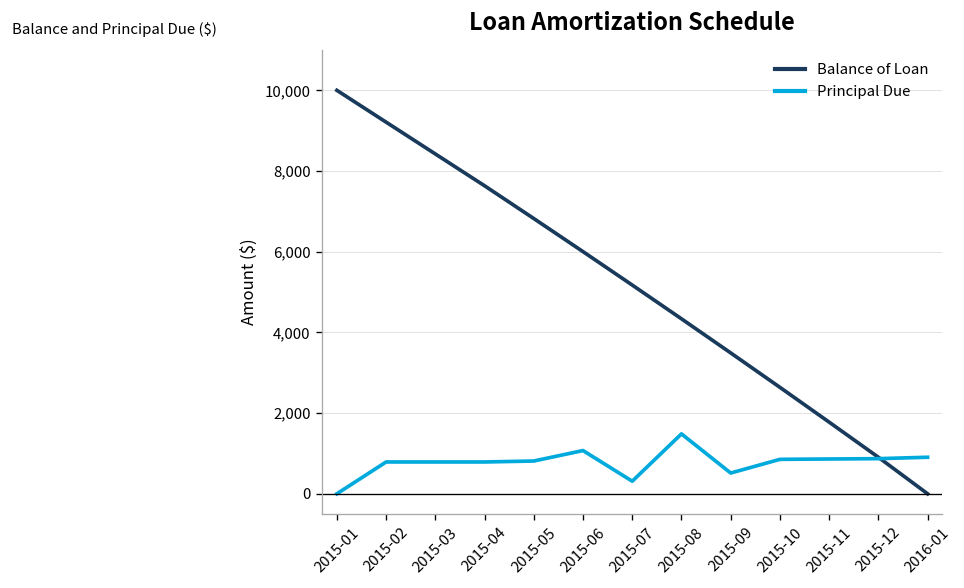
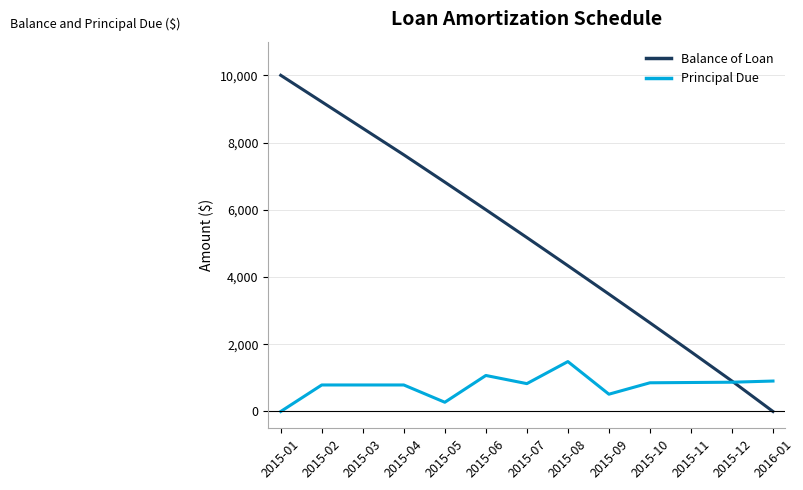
Principal Due, 2015-05: 800 -> 300
Principal Due, 2015-07: 300 -> 800
